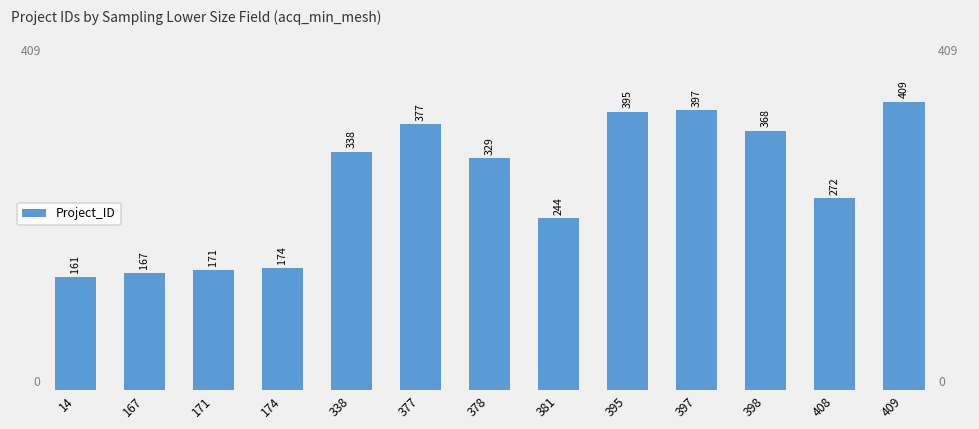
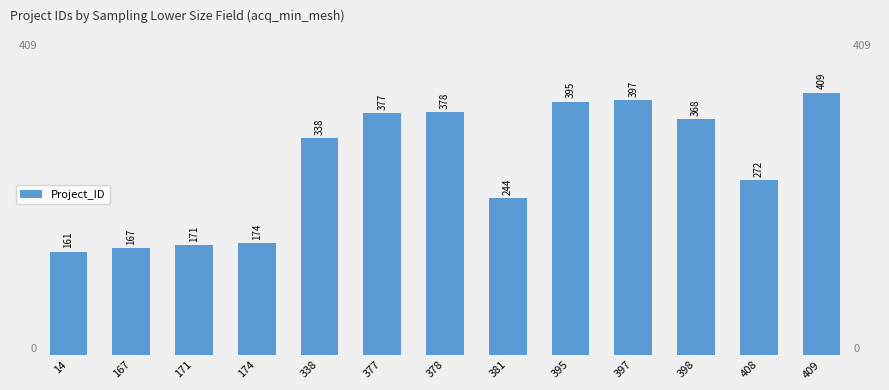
378: 329 -> 378
